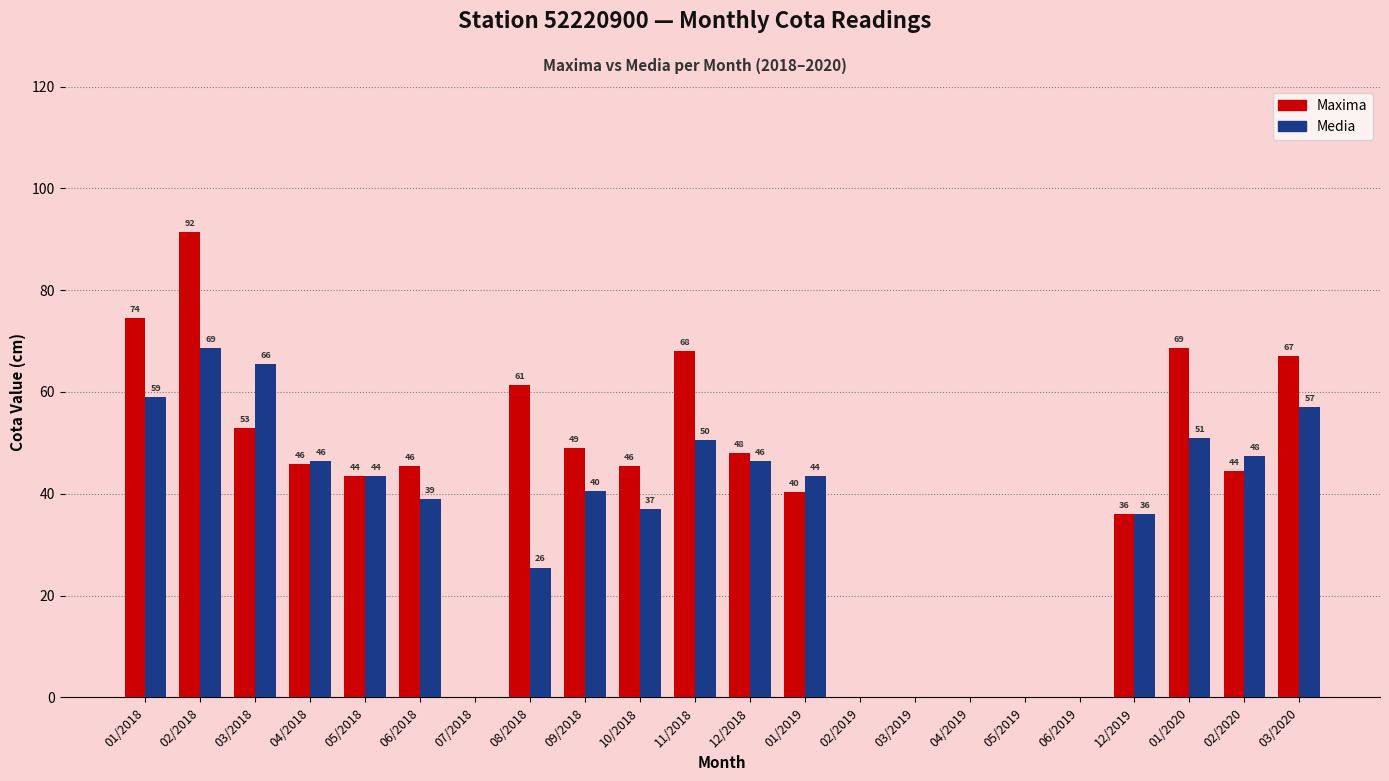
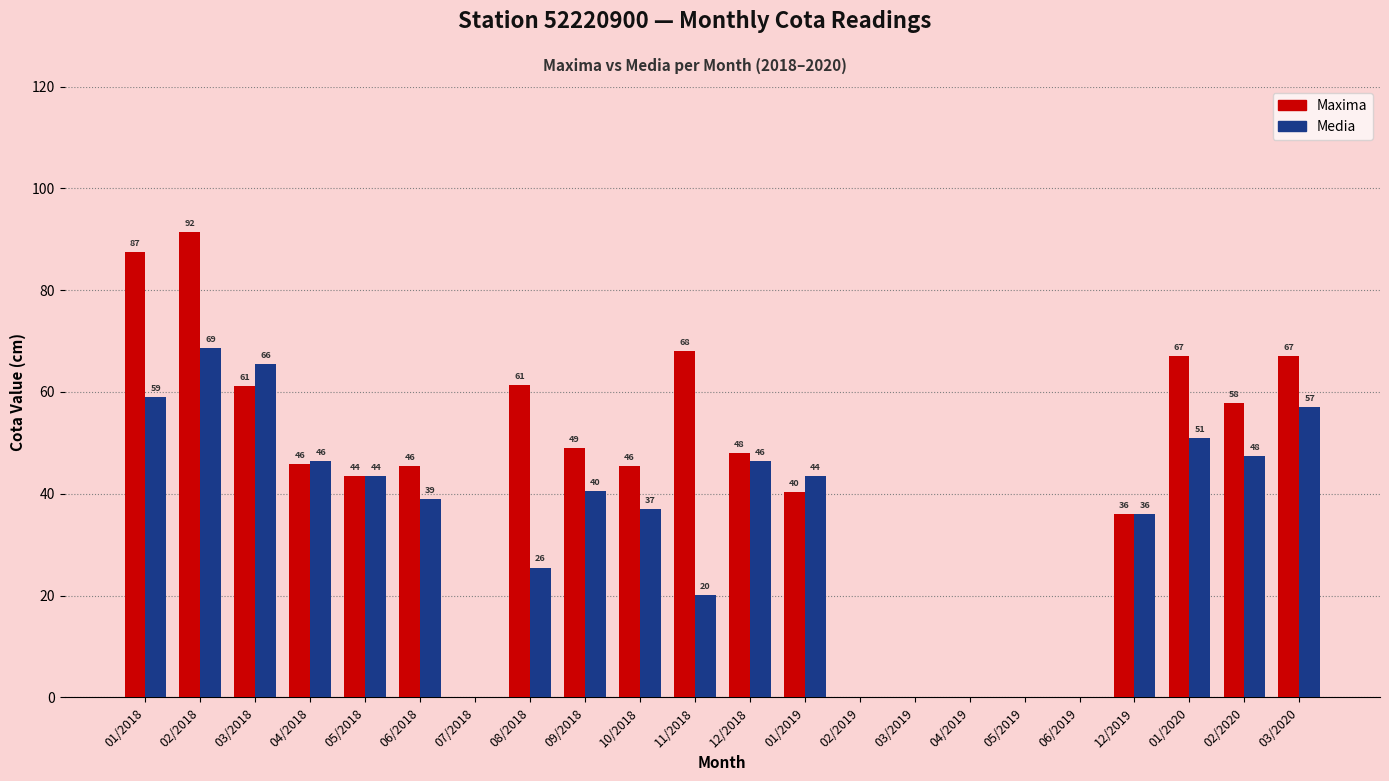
Maxima, 01/2018: 74 -> 87
Maxima, 03/2018: 53 -> 61
Media, 11/2018: 50 -> 20
Maxima, 01/2020: 69 -> 67
Maxima, 02/2020: 44 -> 58
